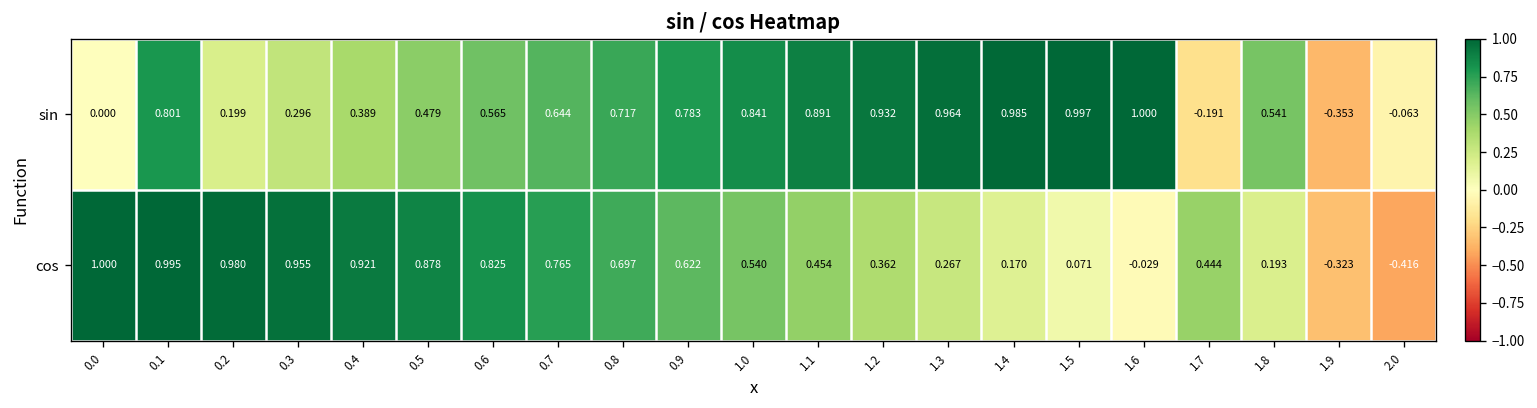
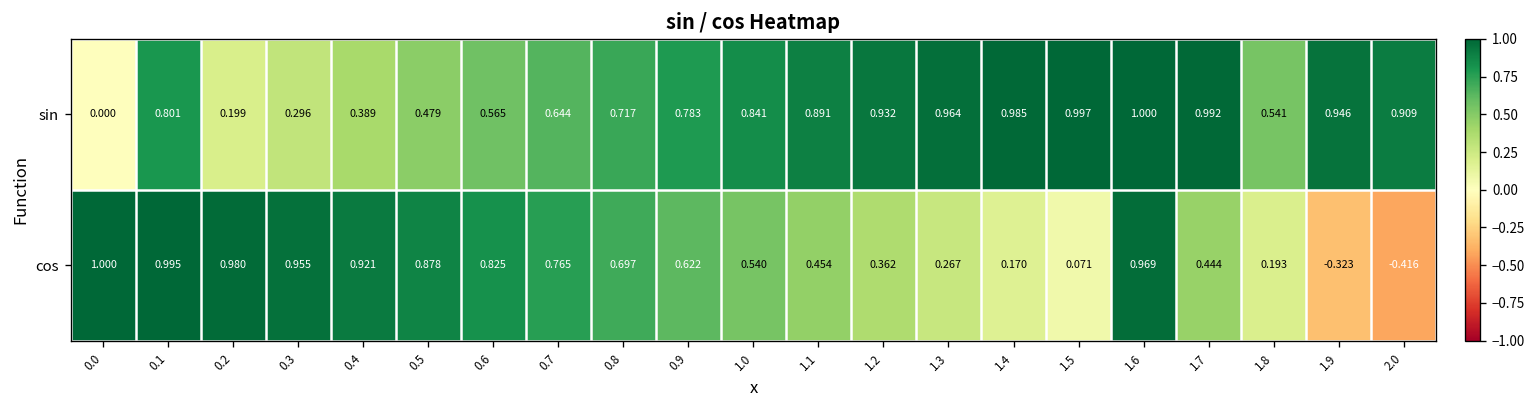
sin, 1.7: -0.191 -> 0.992
sin, 1.9: -0.353 -> 0.946
sin, 2.0: -0.063 -> 0.909
cos, 1.6: -0.029 -> 0.969
